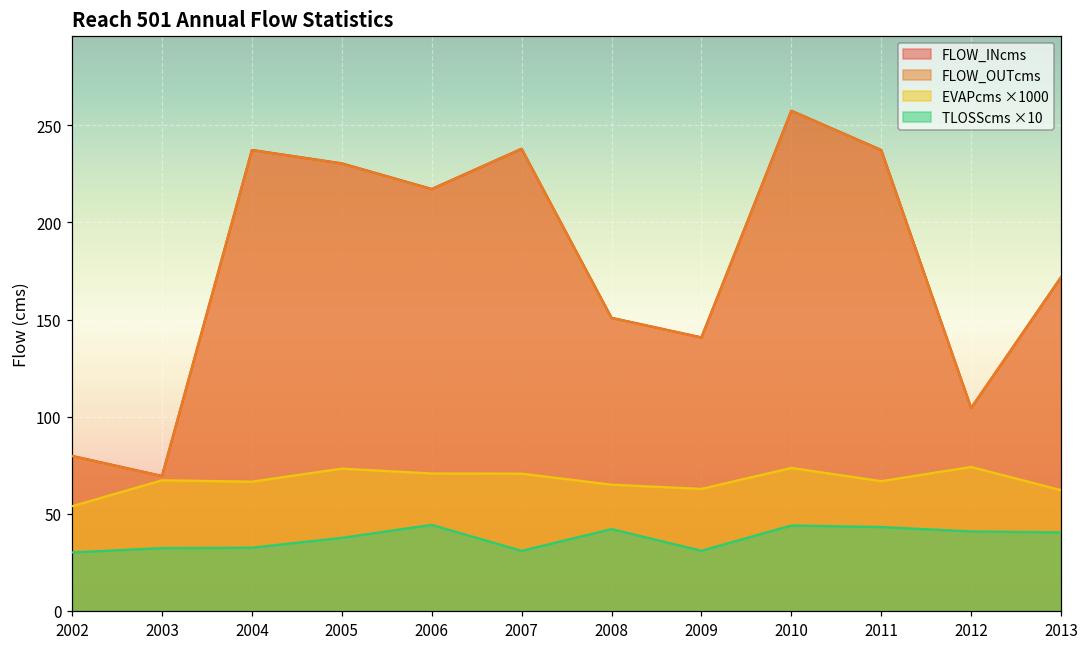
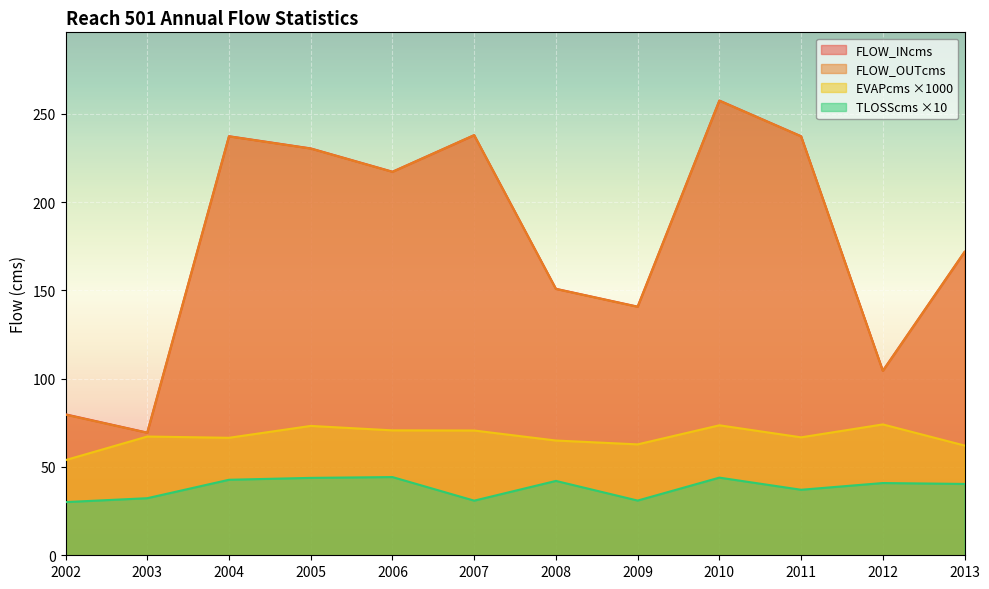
TLOSScms ×10, 2004: 33 -> 43
TLOSScms ×10, 2005: 38 -> 44
TLOSScms ×10, 2011: 43 -> 37
